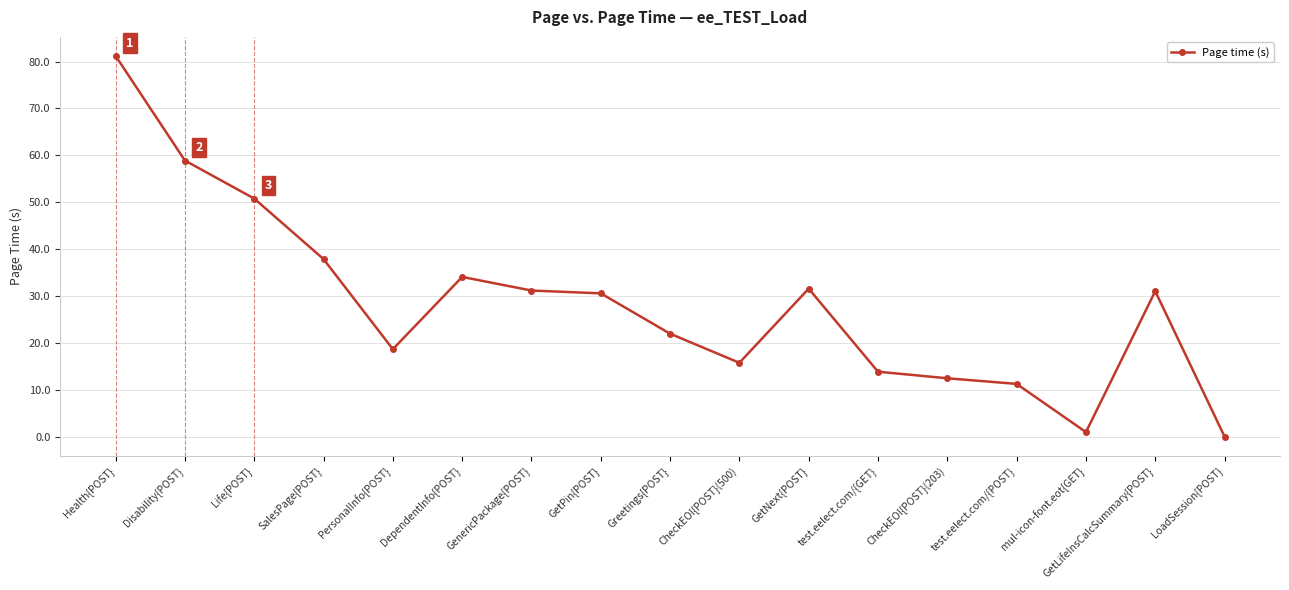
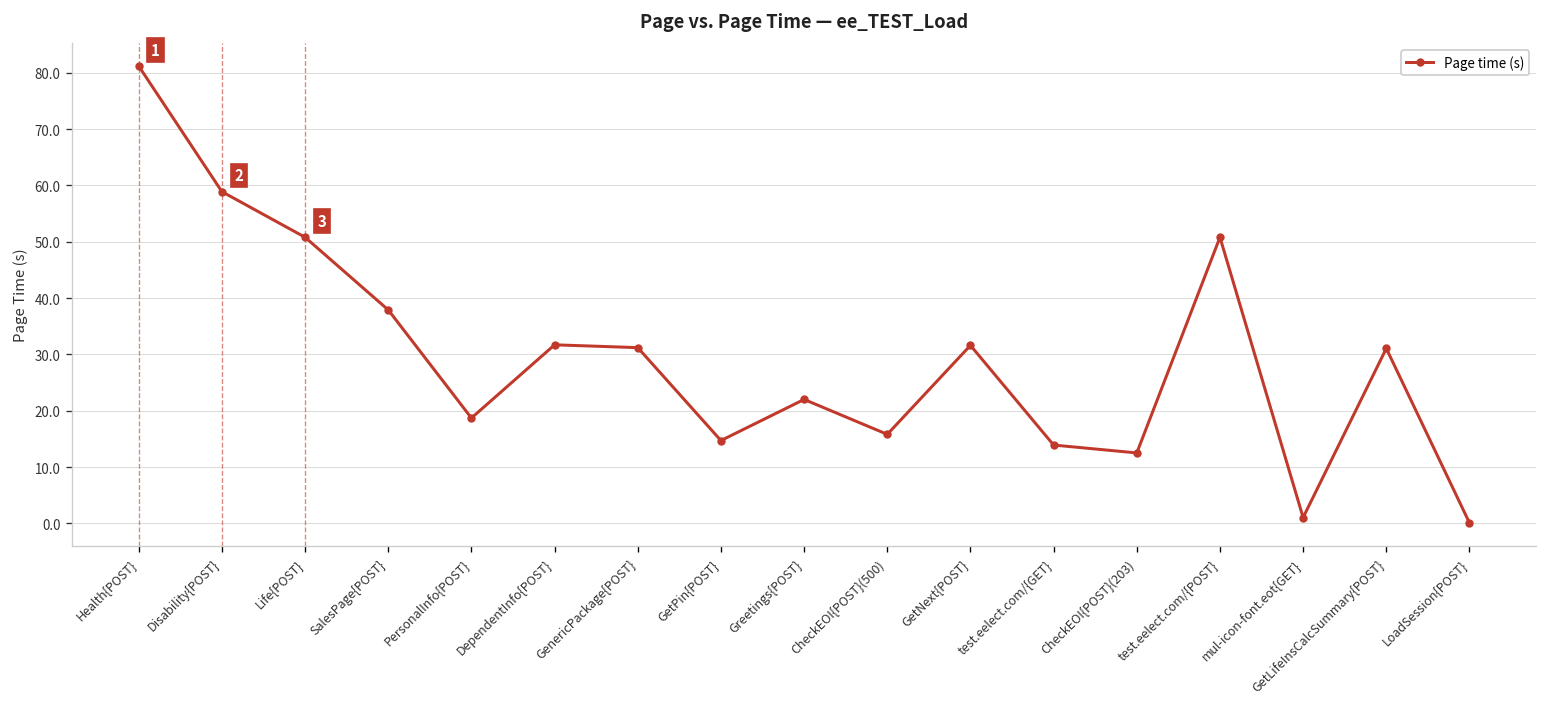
DependentInfo{POST}: 34 -> 32
GetPin{POST}: 31 -> 15
test.eelect.com/{POST}: 11 -> 51
